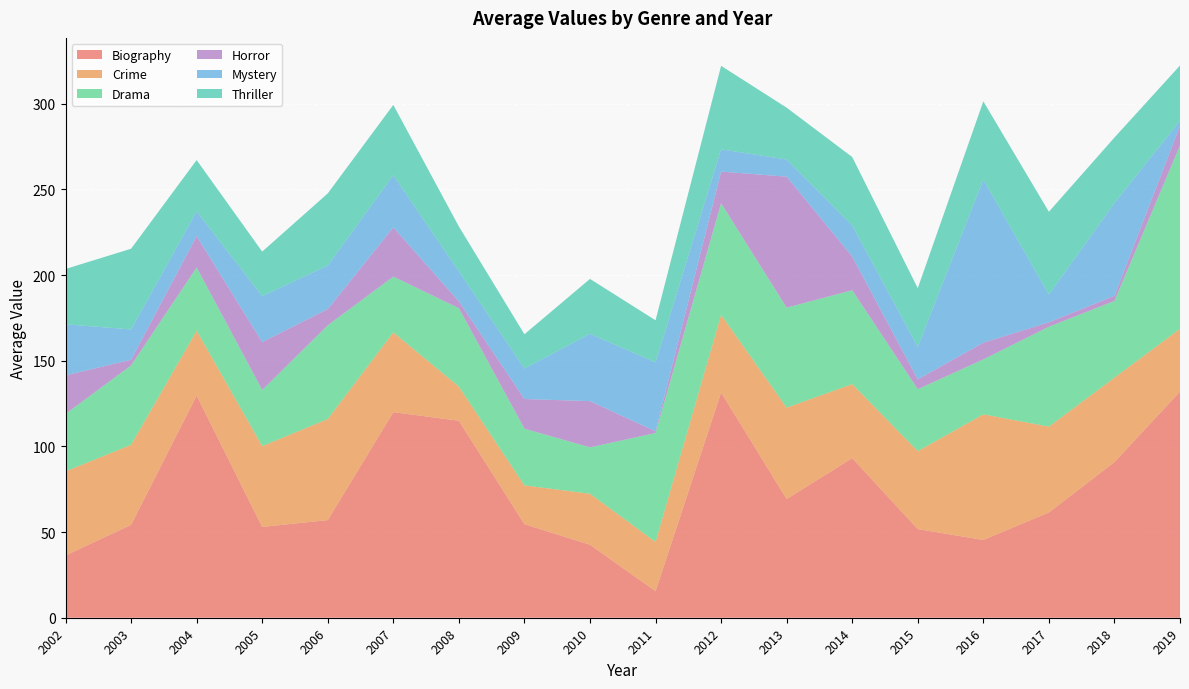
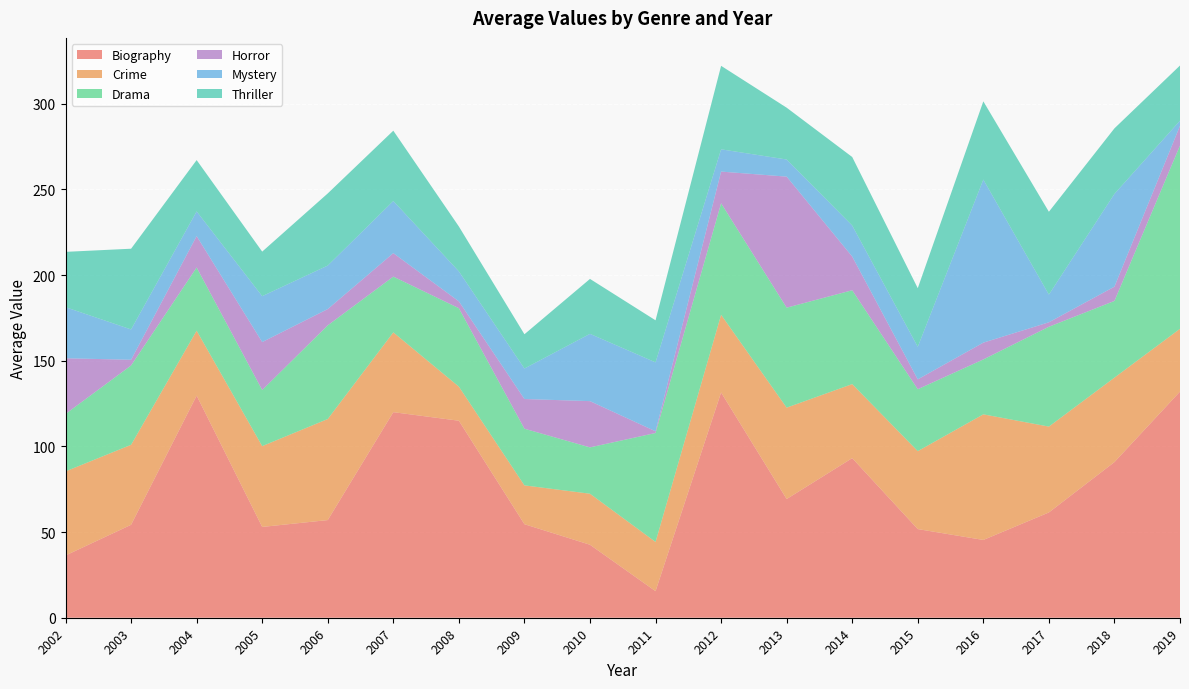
Horror, 2002: 23 -> 33
Horror, 2007: 29 -> 14
Horror, 2018: 3 -> 8
